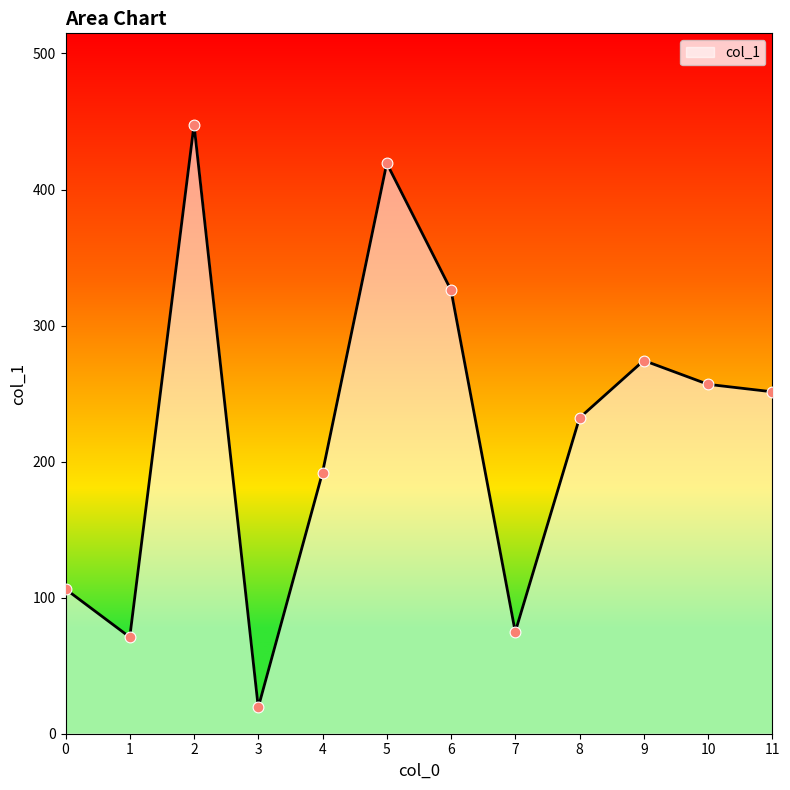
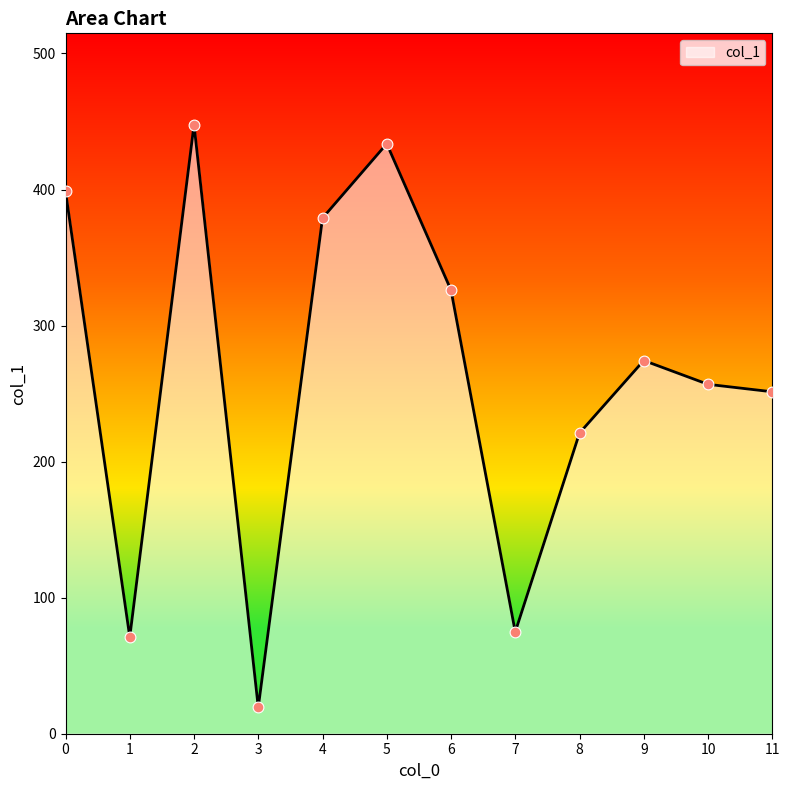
0: 106 -> 399
4: 192 -> 379
5: 419 -> 434
8: 232 -> 221
